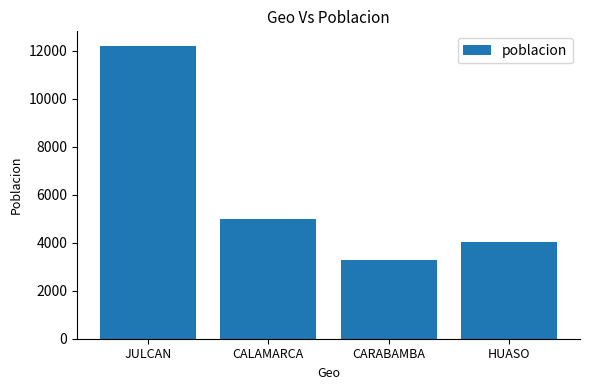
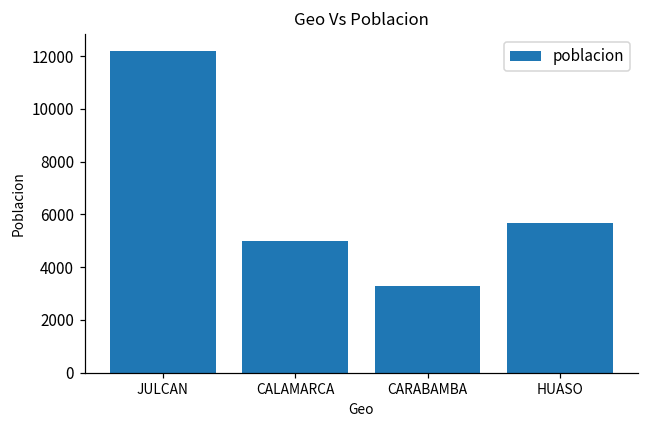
HUASO: 4000 -> 5700
